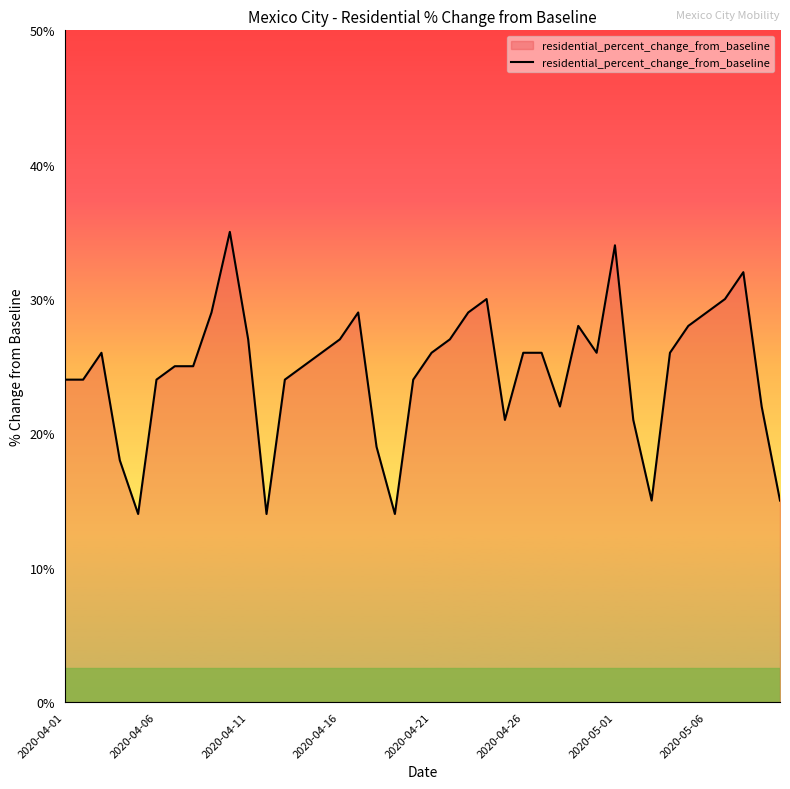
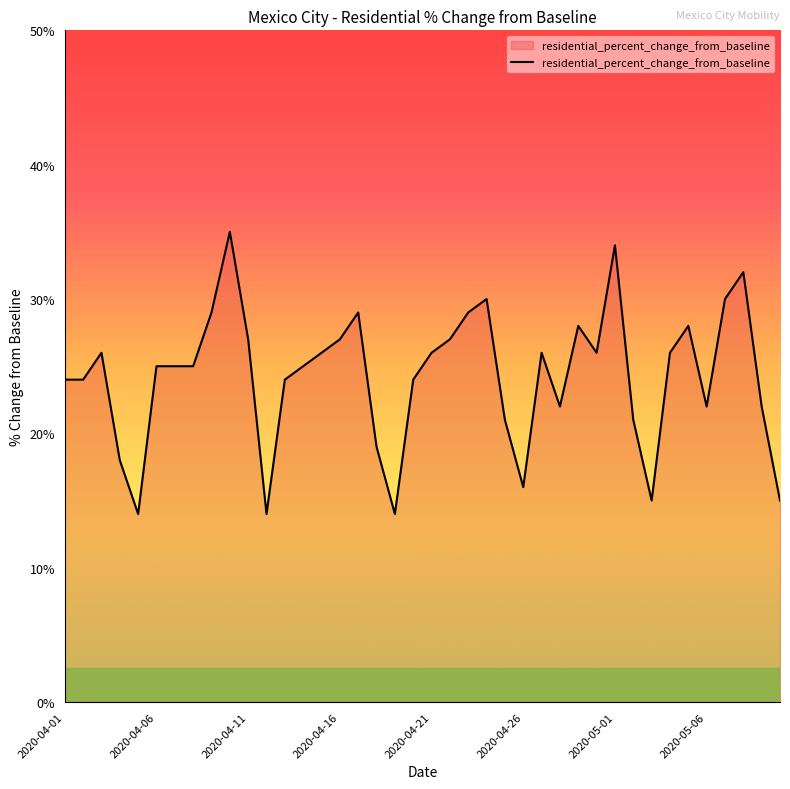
2020-04-06: 24% -> 25%
2020-04-26: 26% -> 16%
2020-05-06: 29% -> 22%
